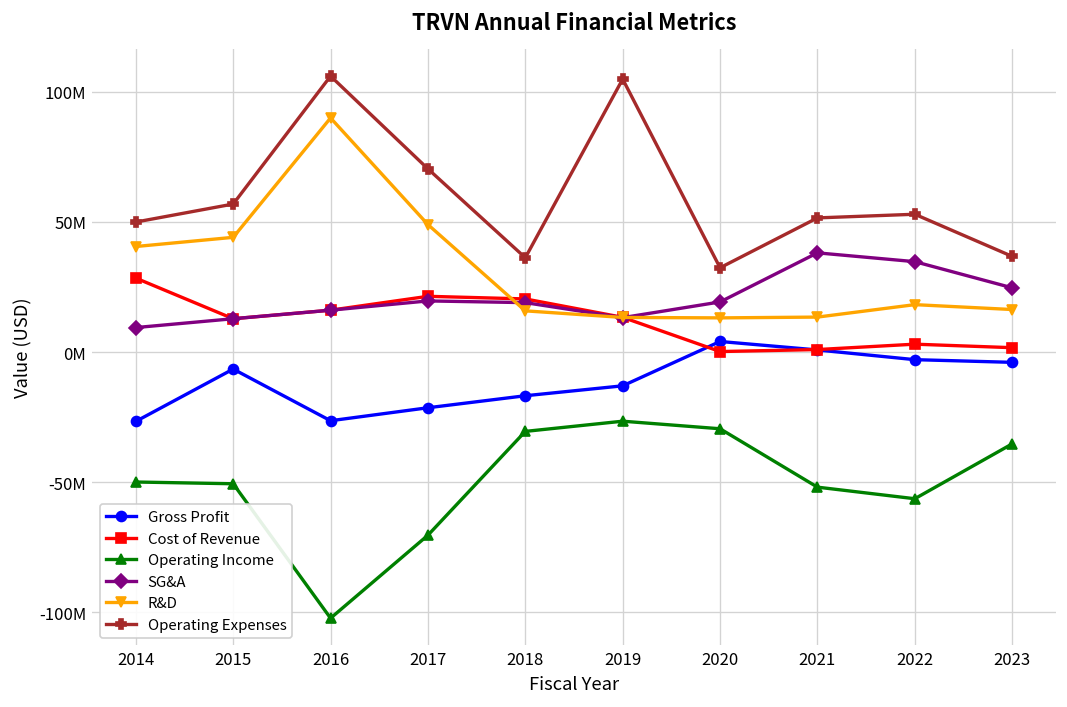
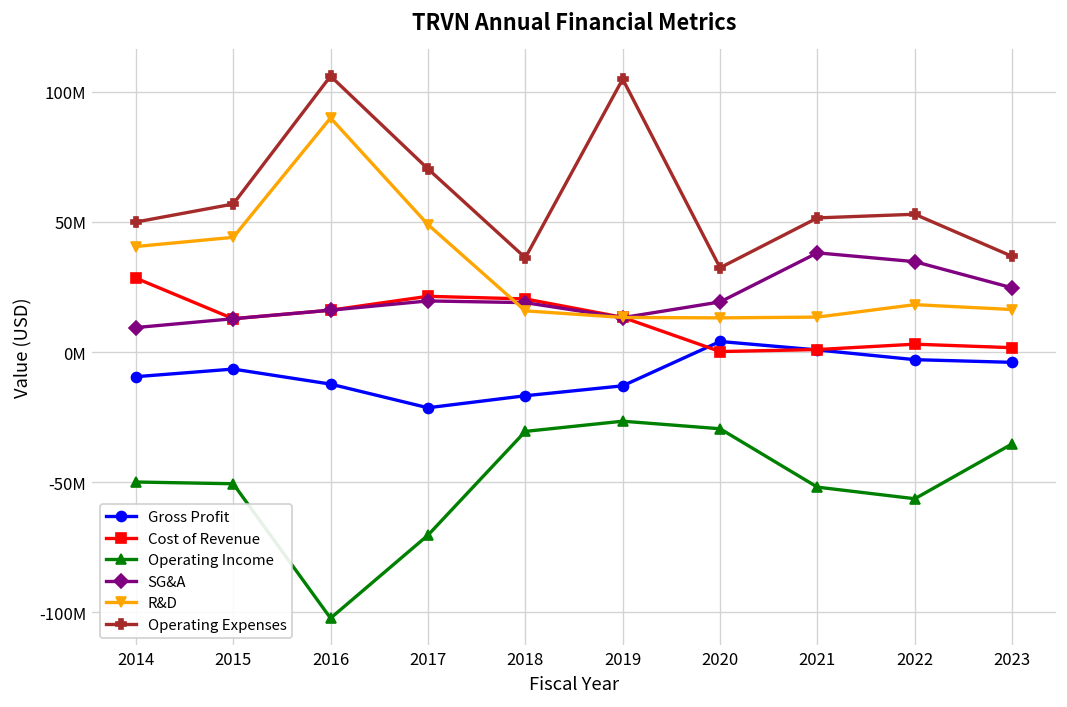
Gross Profit, 2014: -27000000 -> -9000000
Gross Profit, 2016: -26000000 -> -12000000
